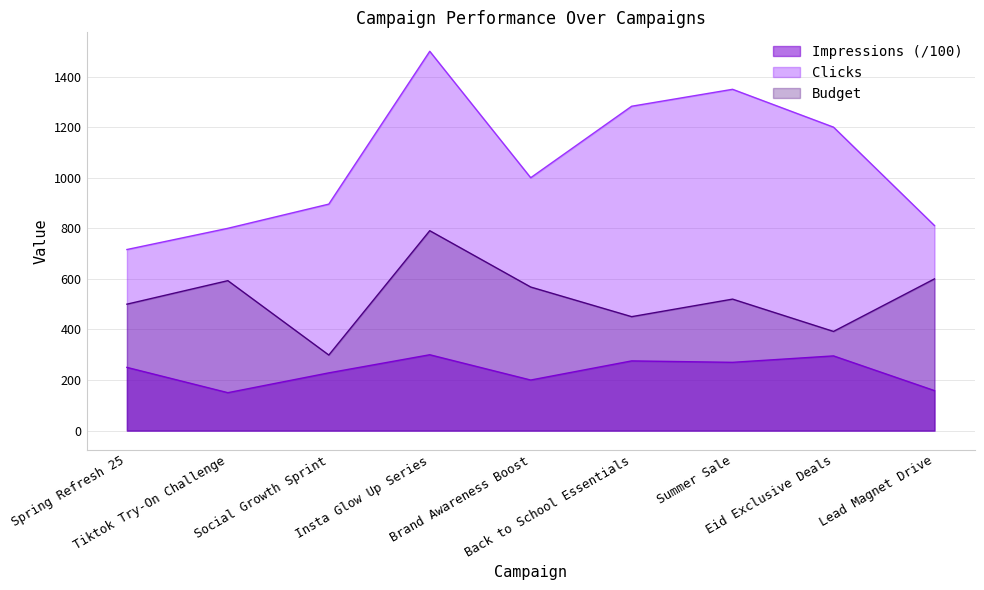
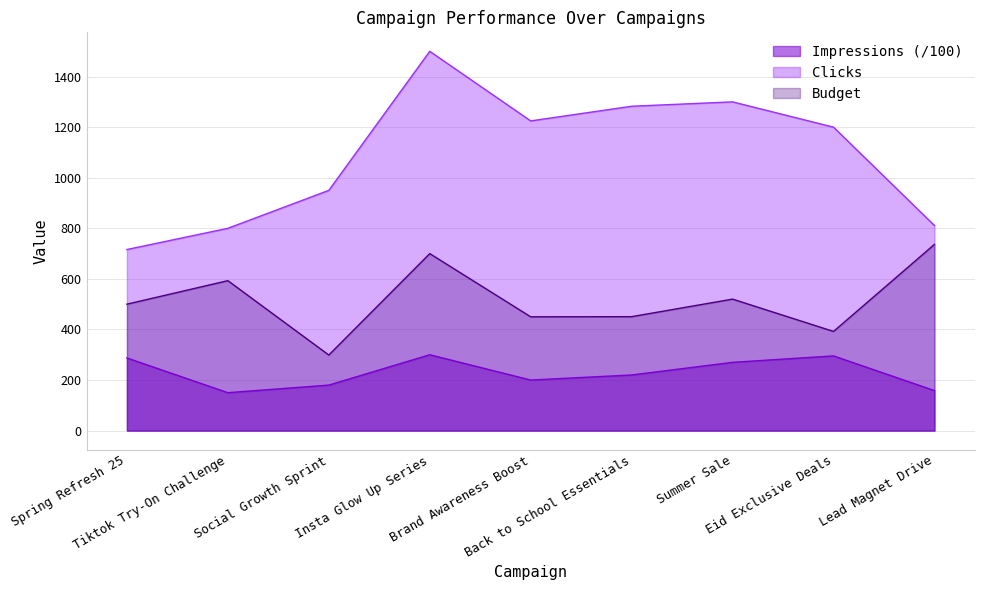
Impressions (/100), Spring Refresh 25: 250 -> 290
Impressions (/100), Social Growth Sprint: 230 -> 180
Clicks, Social Growth Sprint: 900 -> 950
Budget, Insta Glow Up Series: 790 -> 700
Clicks, Brand Awareness Boost: 1000 -> 1220
Budget, Brand Awareness Boost: 570 -> 450
Impressions (/100), Back to School Essentials: 280 -> 220
Clicks, Summer Sale: 1350 -> 1300
Budget, Lead Magnet Drive: 600 -> 740
